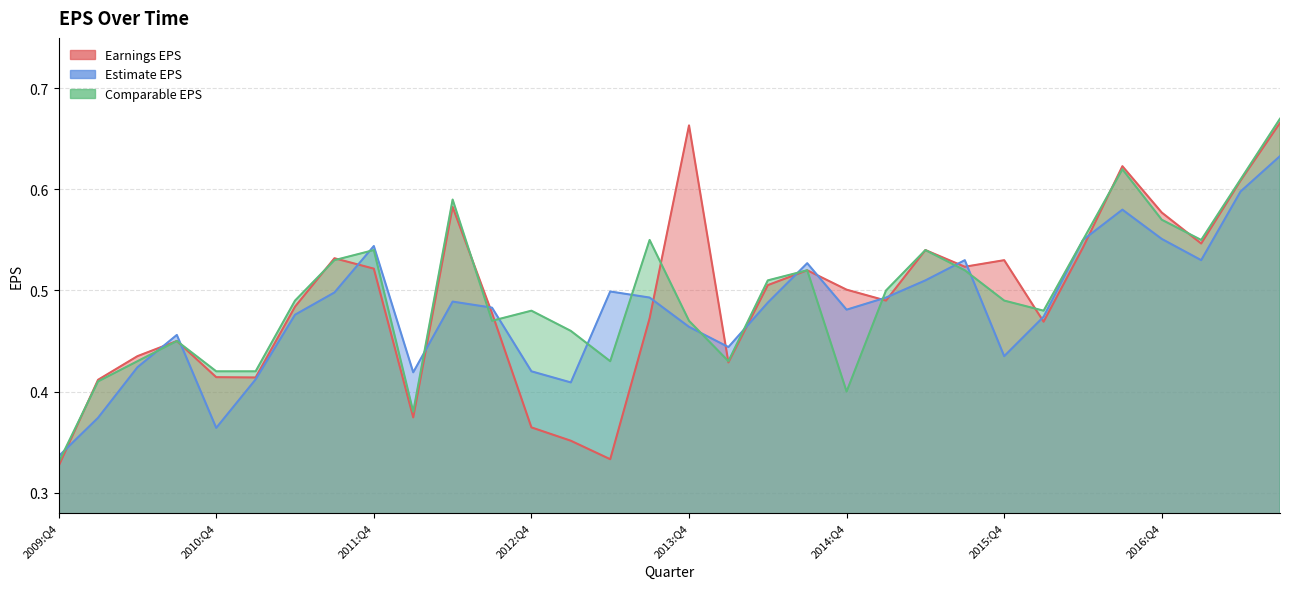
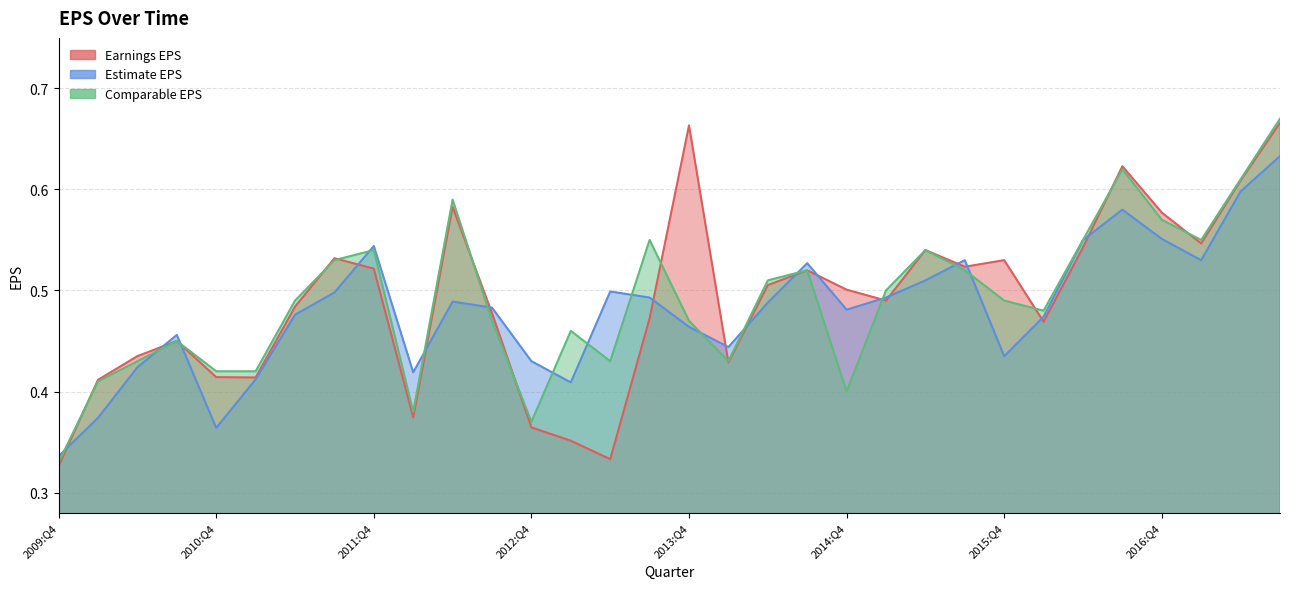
Estimate EPS, 2012:Q4: 0.42 -> 0.43
Comparable EPS, 2012:Q4: 0.48 -> 0.37
